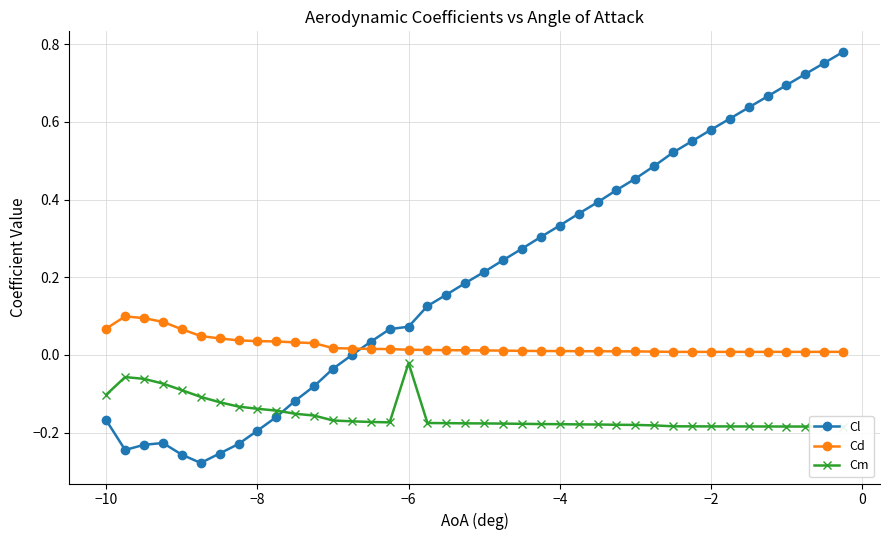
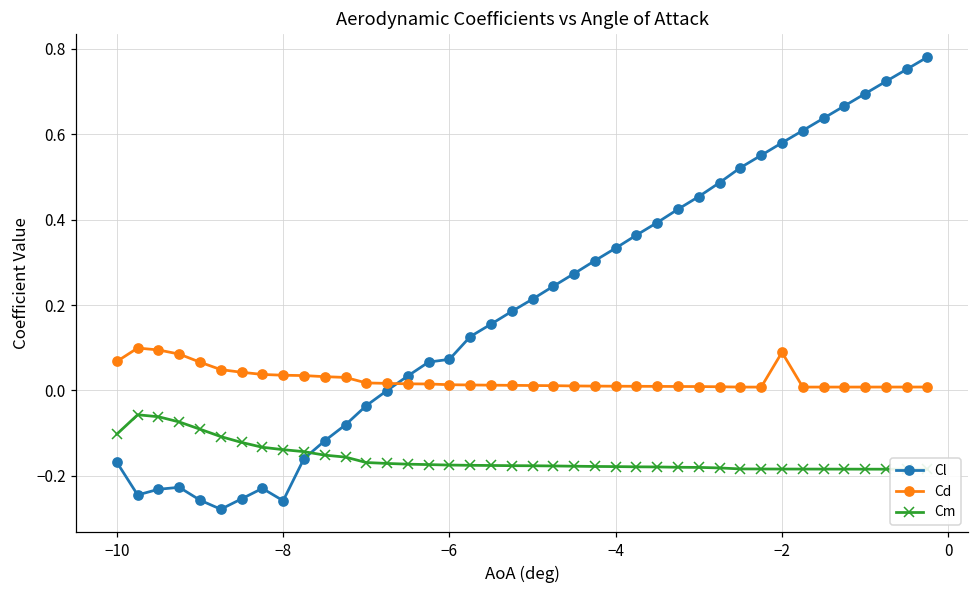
Cl, −8: -0.19 -> -0.26
Cm, −6: -0.02 -> -0.17
Cd, −2: 0.01 -> 0.09
